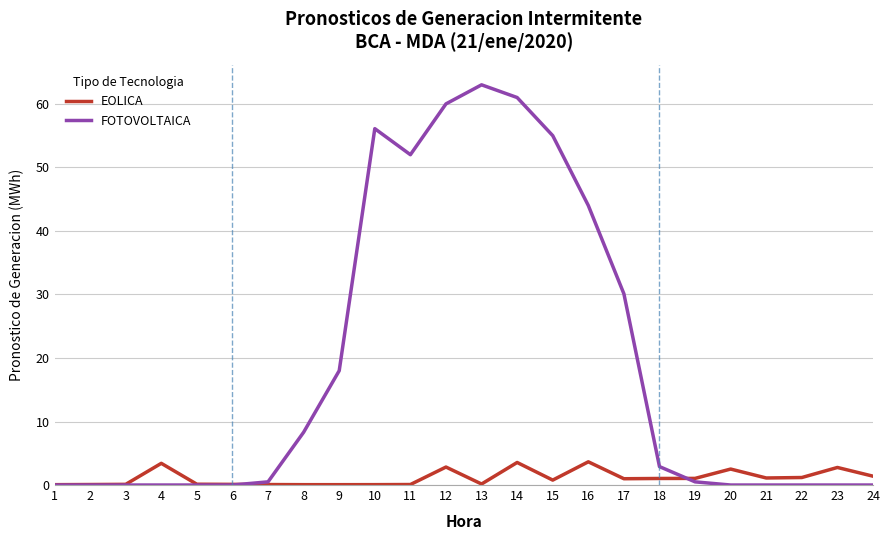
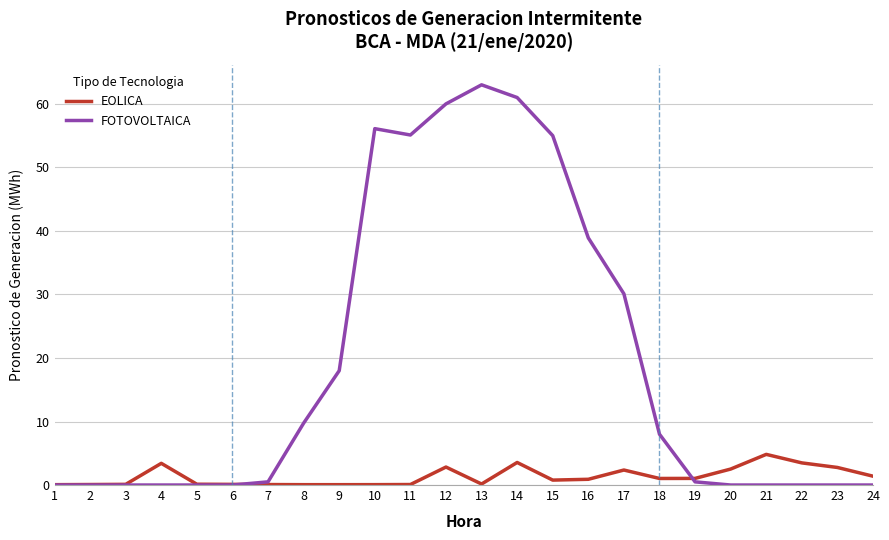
FOTOVOLTAICA, 8: 8 -> 10
FOTOVOLTAICA, 11: 52 -> 55
EOLICA, 16: 4 -> 1
FOTOVOLTAICA, 16: 44 -> 39
EOLICA, 17: 1 -> 2
FOTOVOLTAICA, 18: 3 -> 8
EOLICA, 21: 1 -> 5
EOLICA, 22: 1 -> 3
